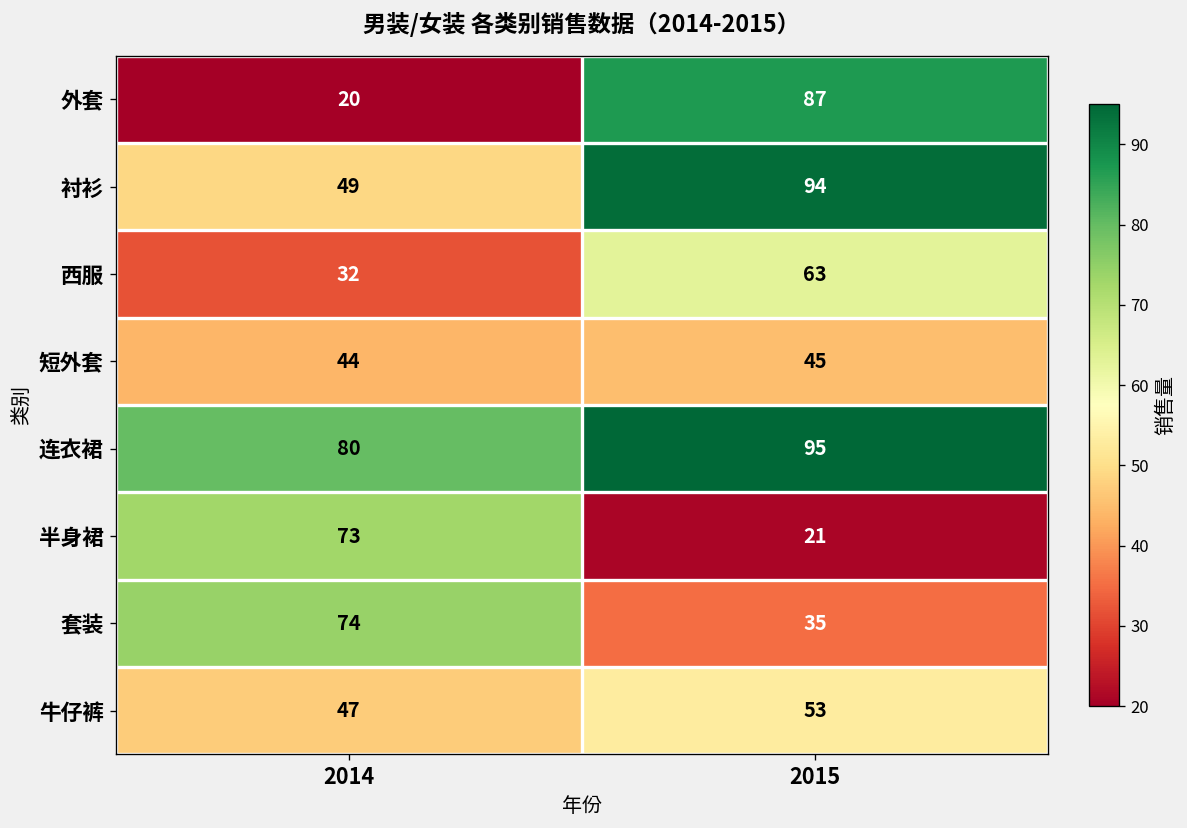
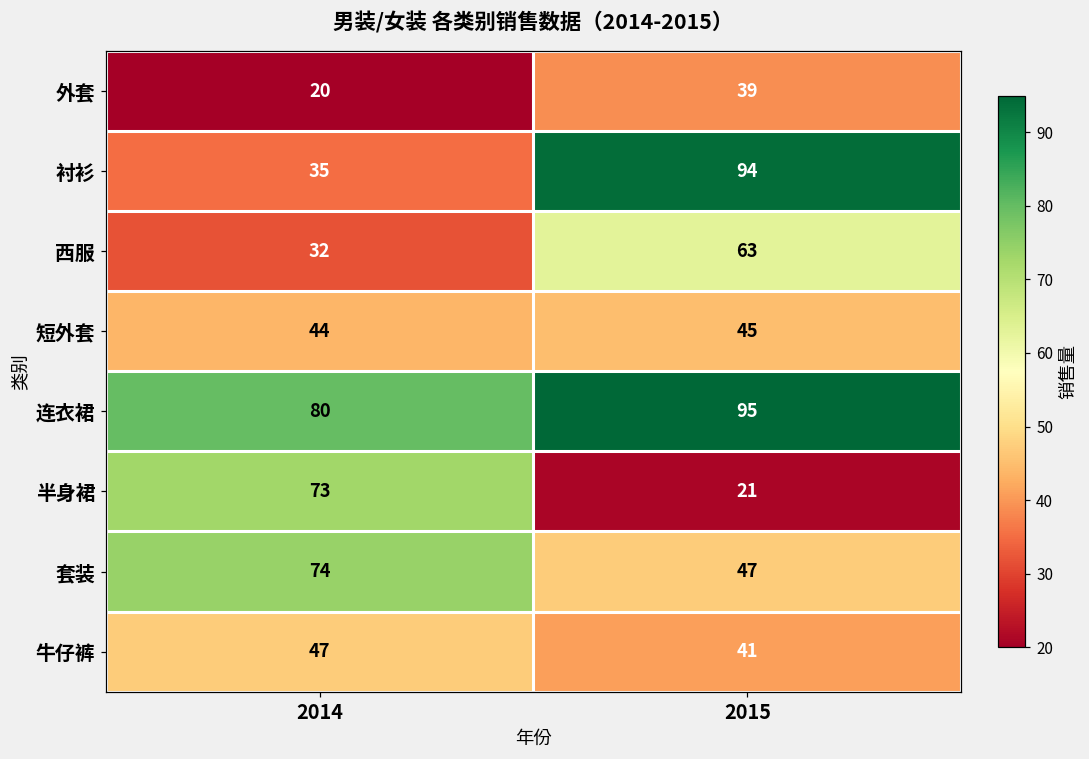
外套, 2015: 87 -> 39
衬衫, 2014: 49 -> 35
套装, 2015: 35 -> 47
牛仔裤, 2015: 53 -> 41
